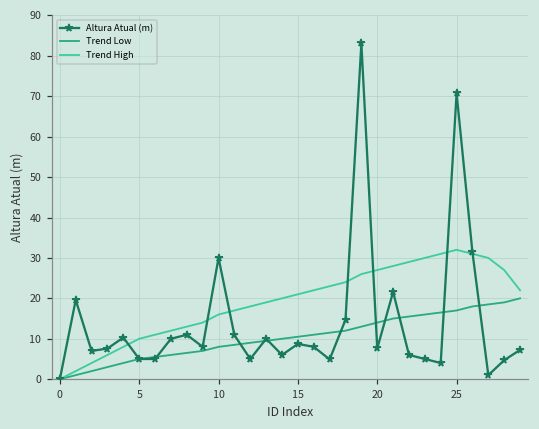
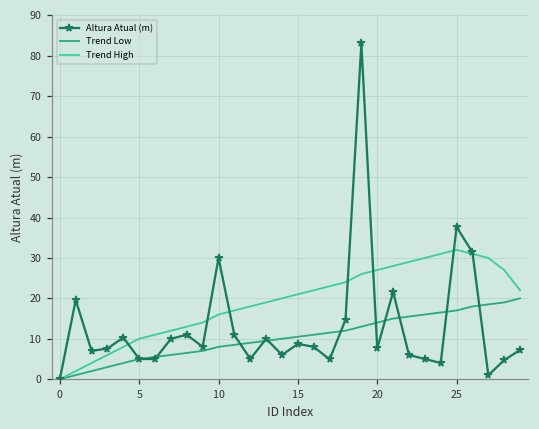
Altura Atual (m), 25: 71 -> 38
